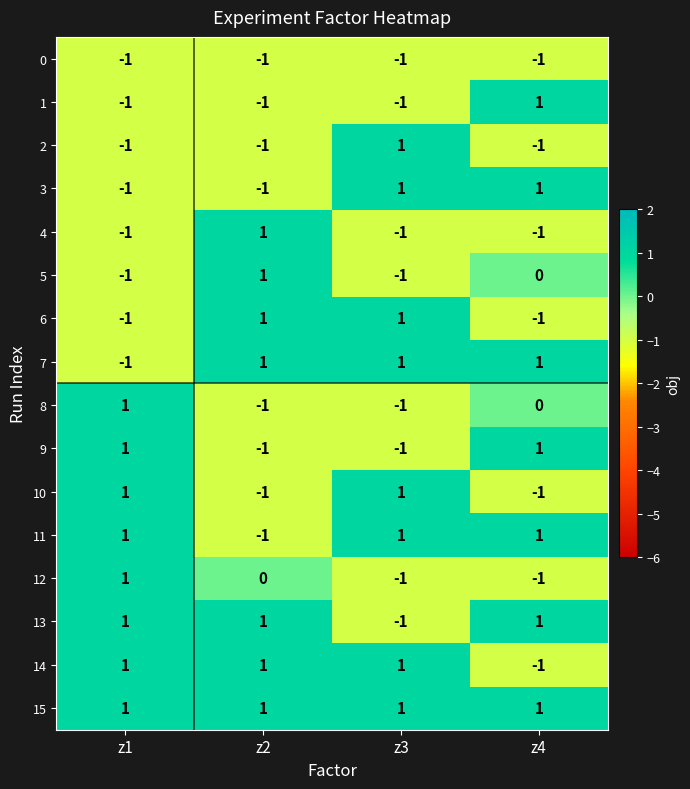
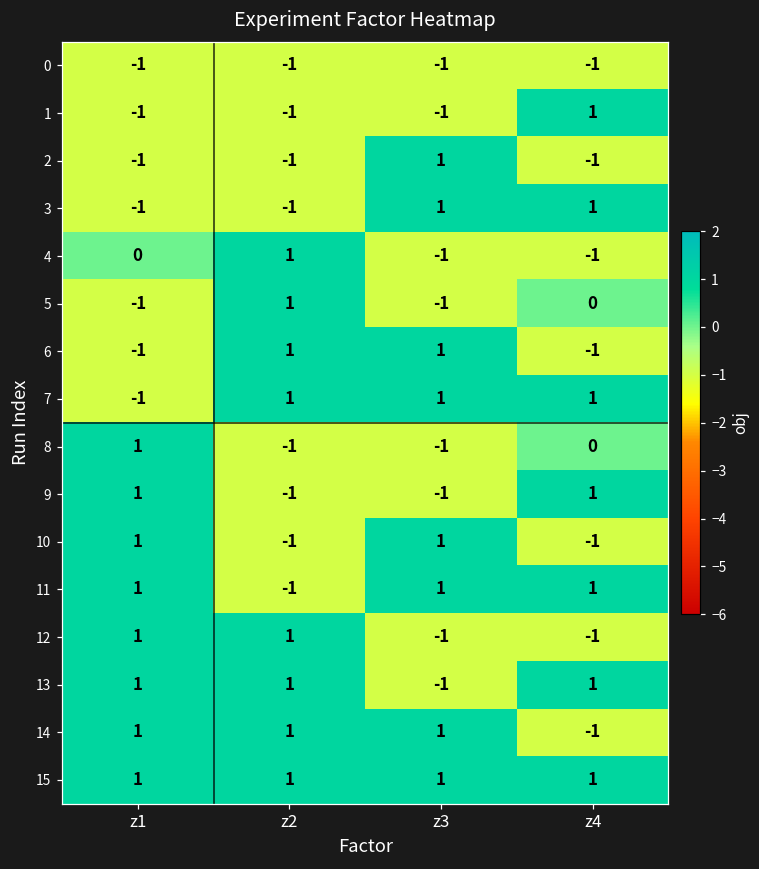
4, z1: -1 -> 0
12, z2: 0 -> 1
